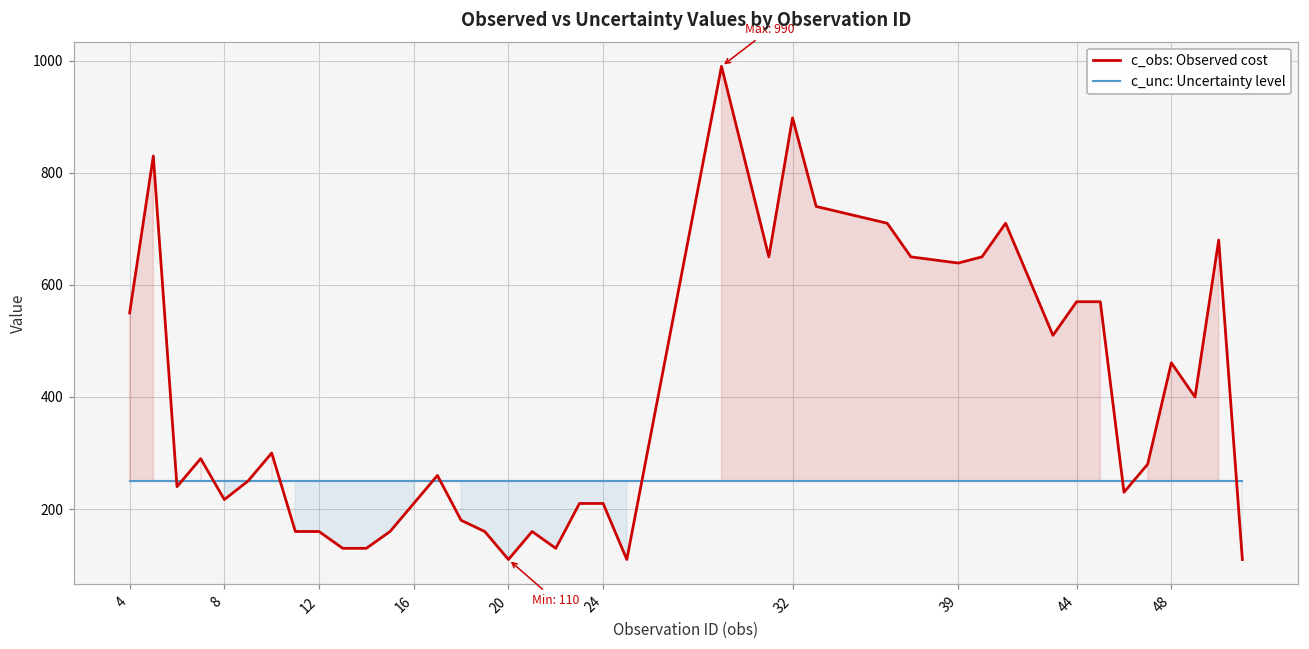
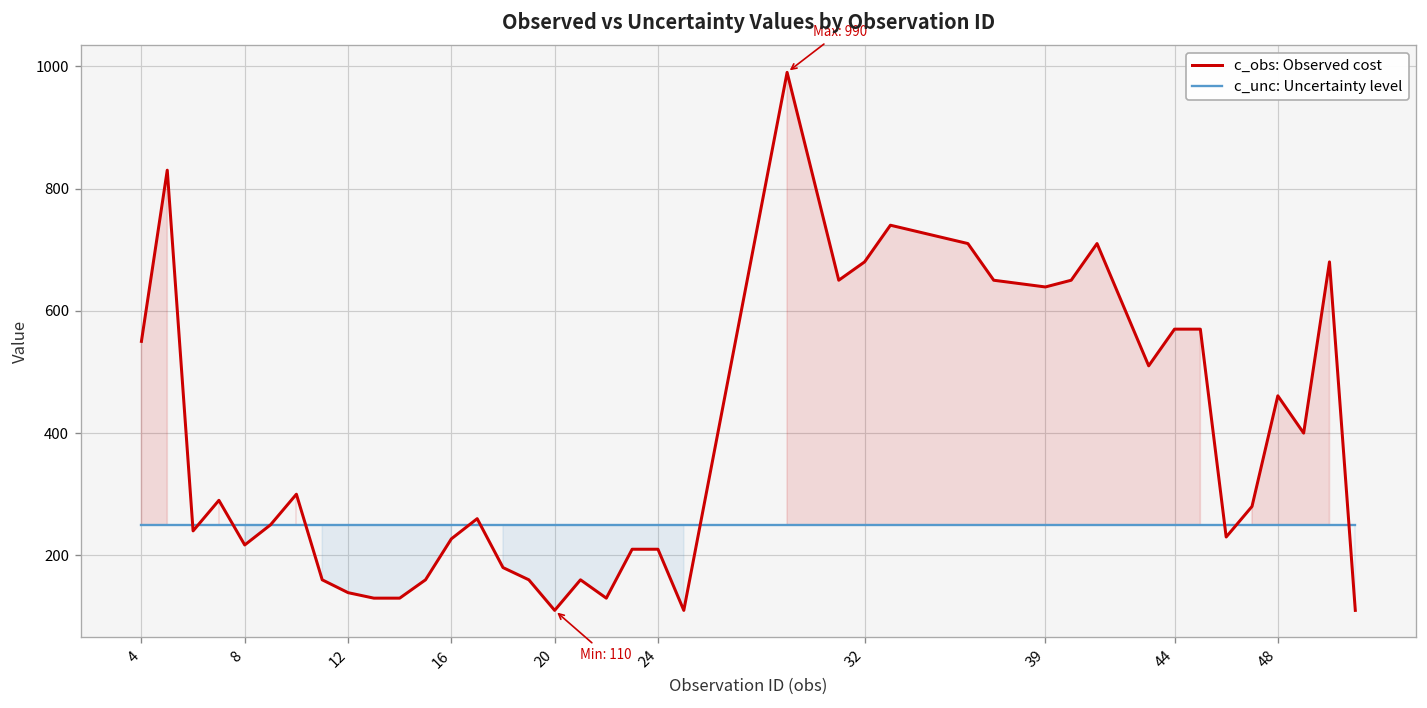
c_obs: Observed cost, 12: 160 -> 140
c_obs: Observed cost, 16: 210 -> 230
c_obs: Observed cost, 32: 900 -> 680
